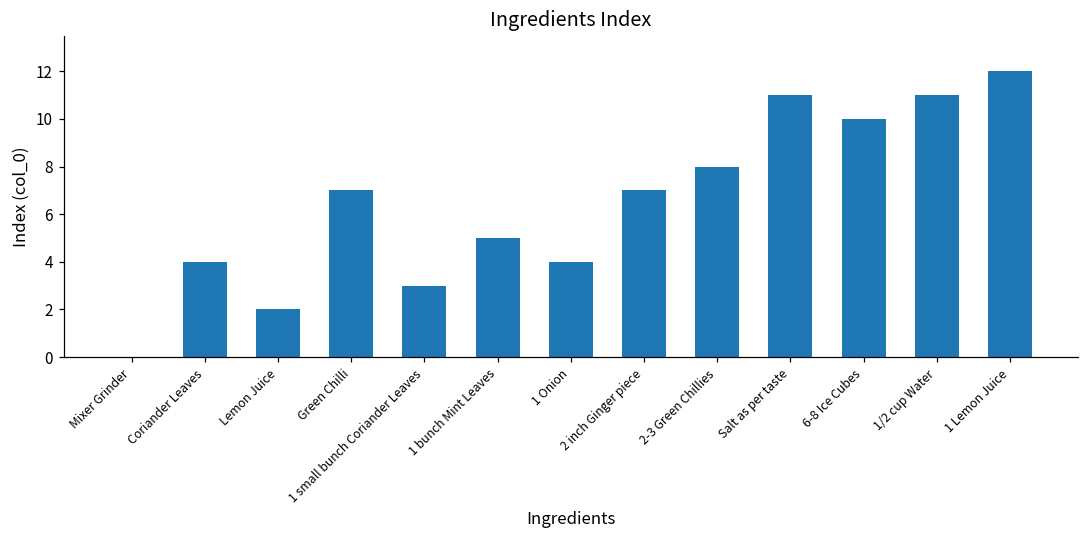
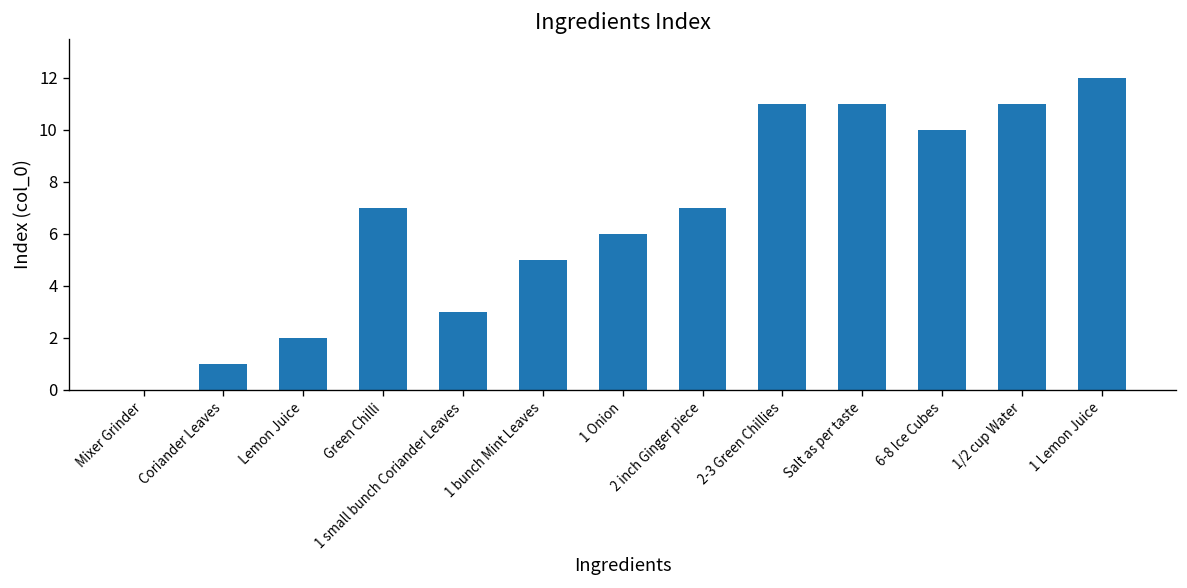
Coriander Leaves: 4 -> 1
1 Onion: 4 -> 6
2-3 Green Chillies: 8 -> 11
